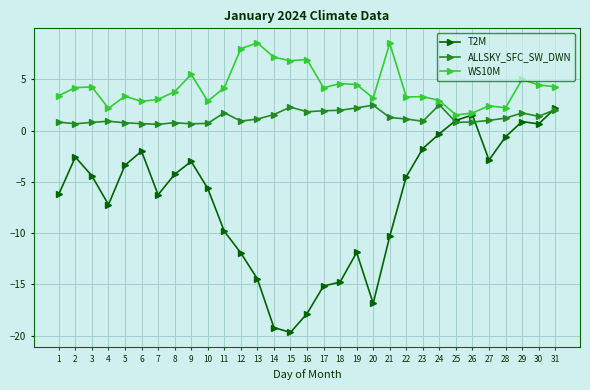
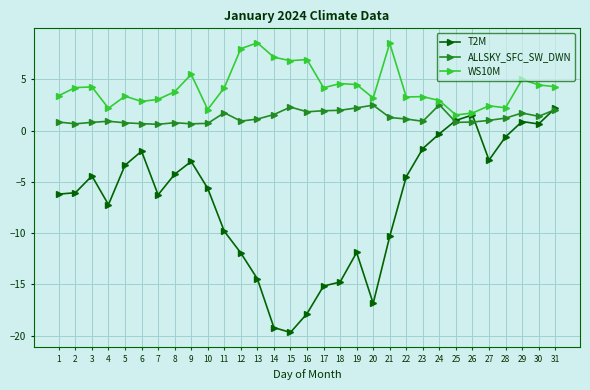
T2M, 2: -2.6 -> -6.1
WS10M, 10: 2.9 -> 2.1
